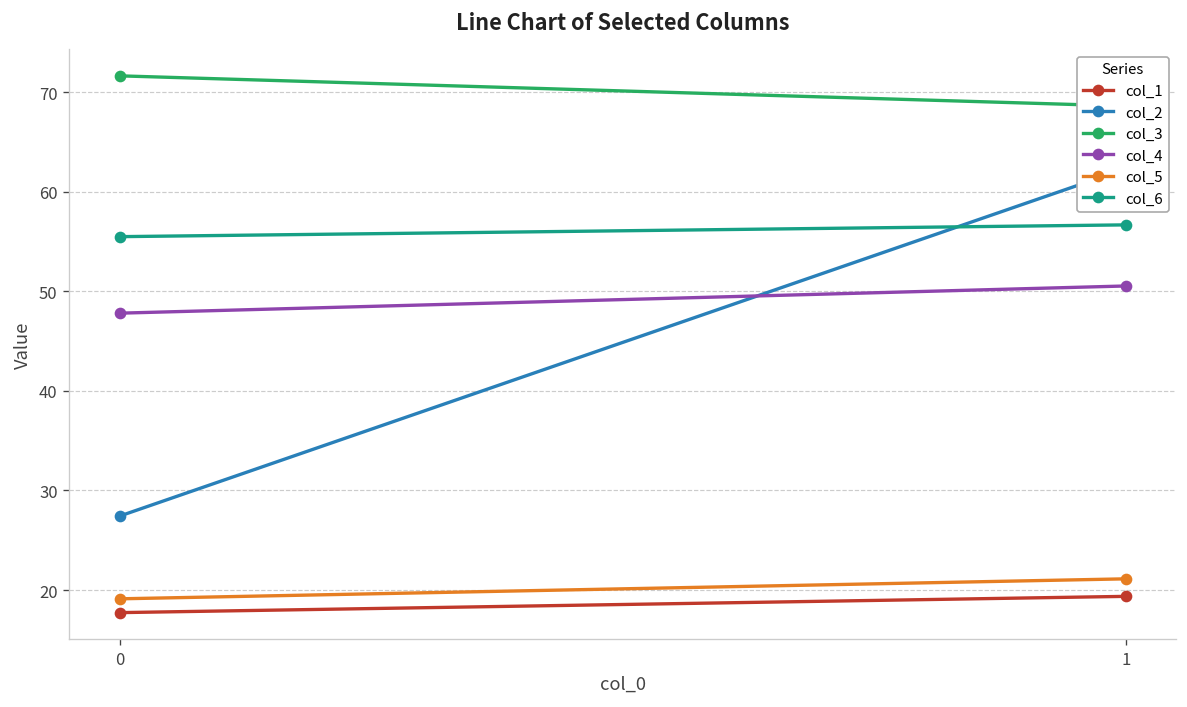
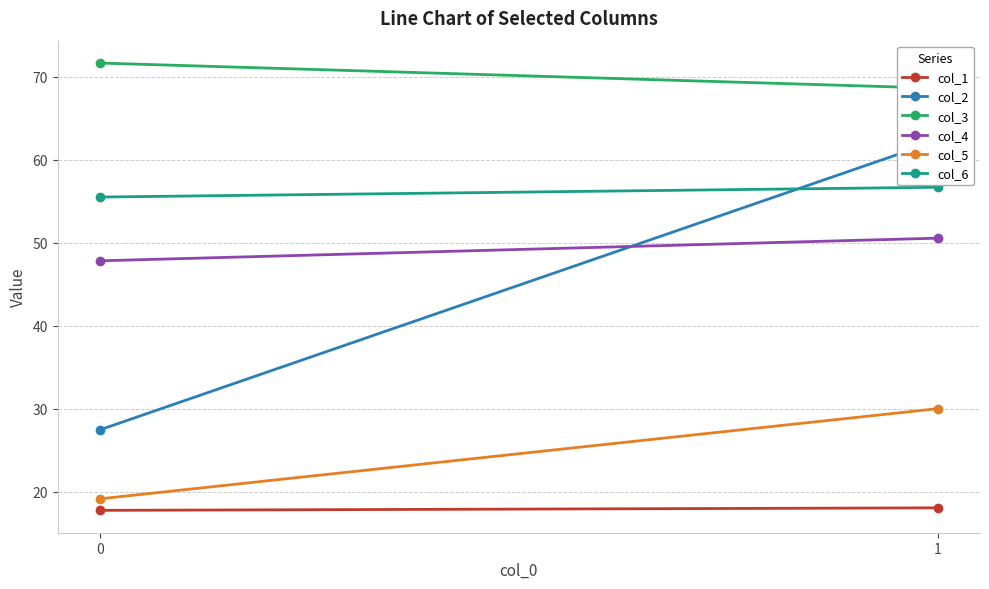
col_1, 1: 19 -> 18
col_5, 1: 21 -> 30
